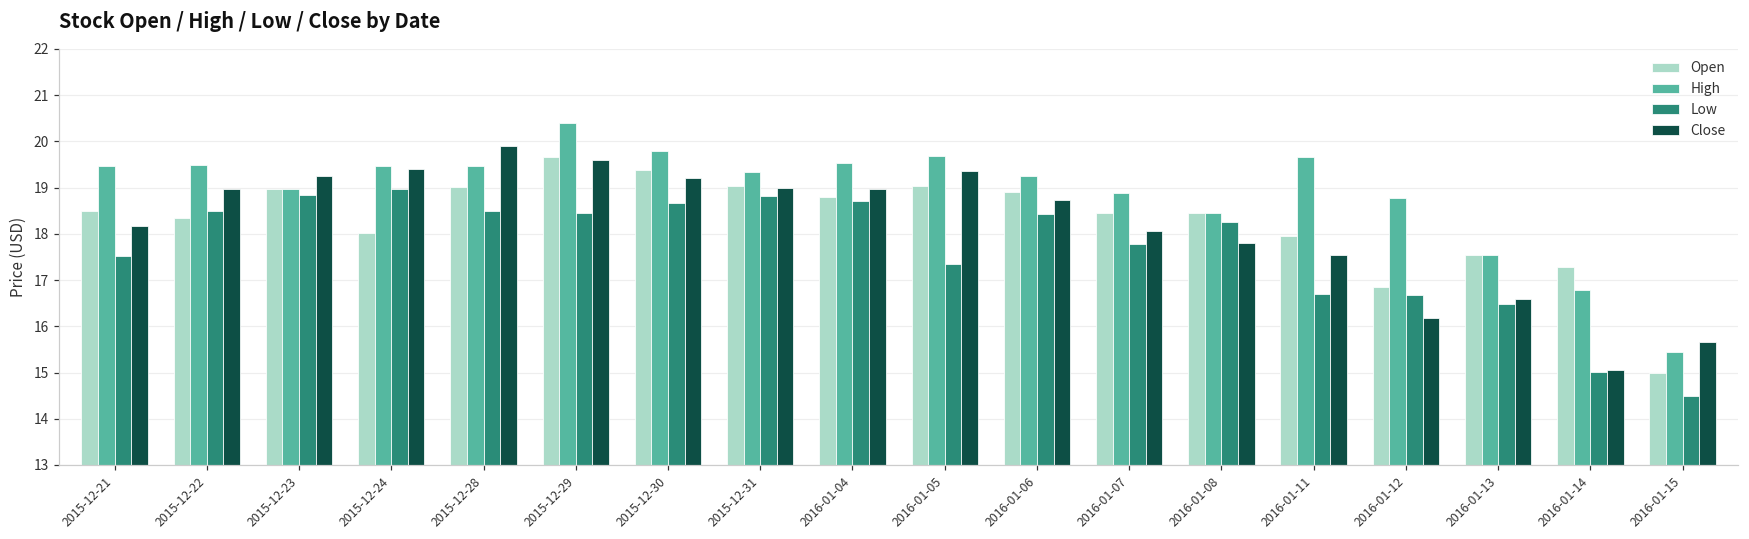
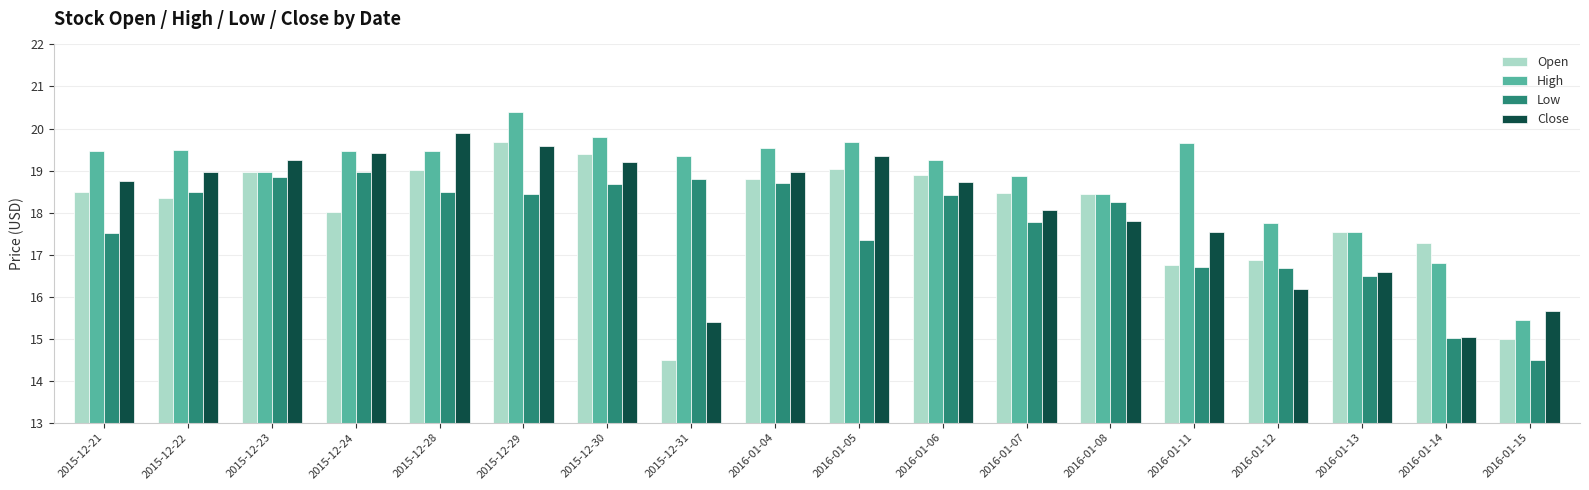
Close, 2015-12-21: 18.2 -> 18.8
Open, 2015-12-31: 19.0 -> 14.5
Close, 2015-12-31: 19.0 -> 15.4
Open, 2016-01-11: 18.0 -> 16.8
High, 2016-01-12: 18.8 -> 17.8
